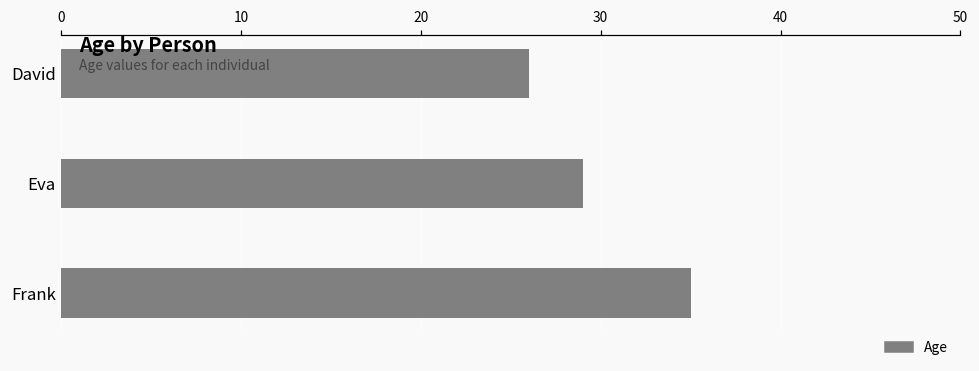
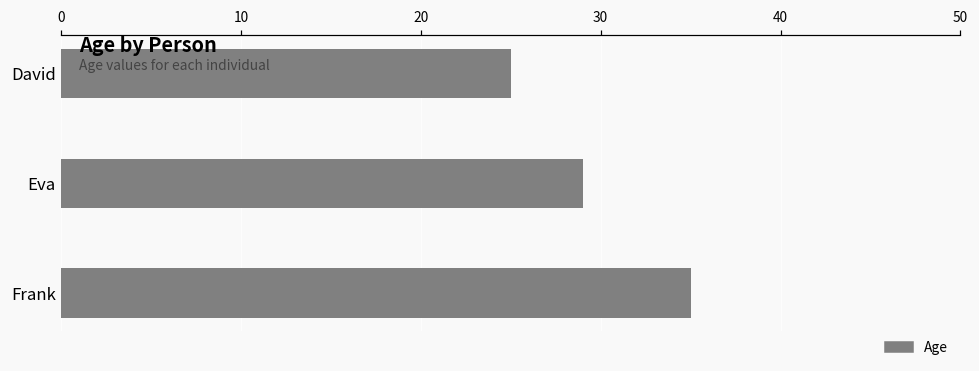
David: 26 -> 25
